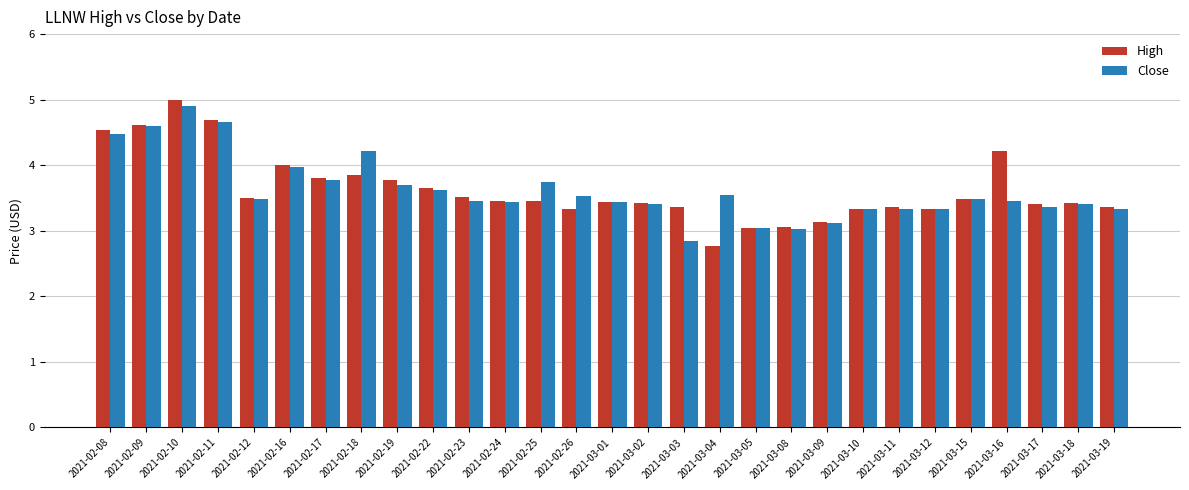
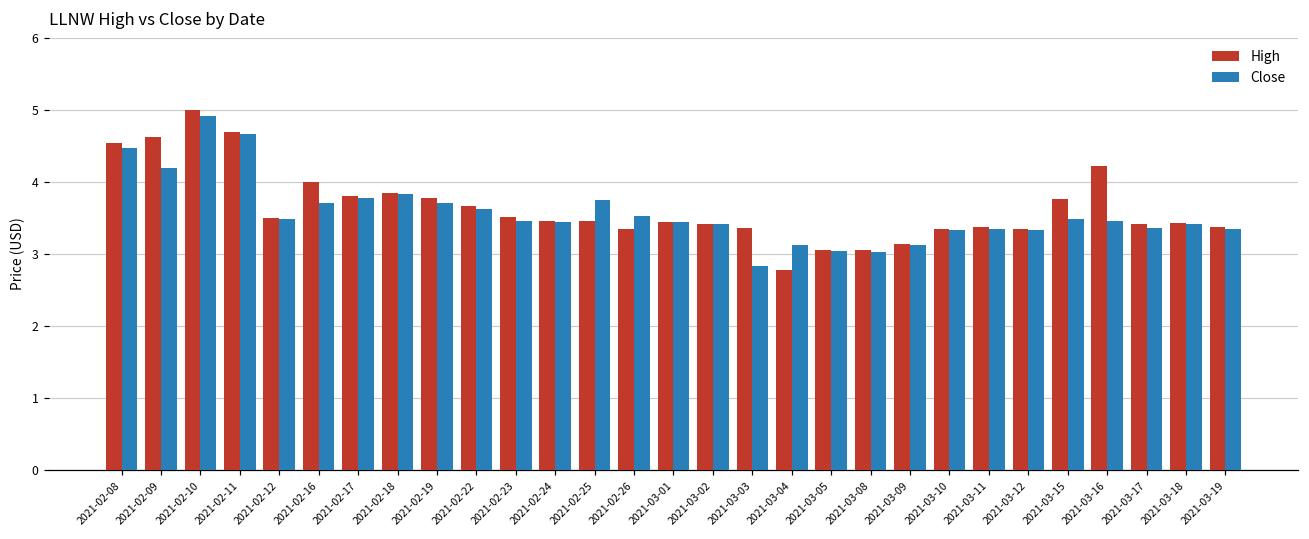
Close, 2021-02-09: 4.6 -> 4.2
Close, 2021-02-16: 4.0 -> 3.7
Close, 2021-02-18: 4.2 -> 3.8
Close, 2021-03-04: 3.6 -> 3.1
High, 2021-03-15: 3.5 -> 3.8
